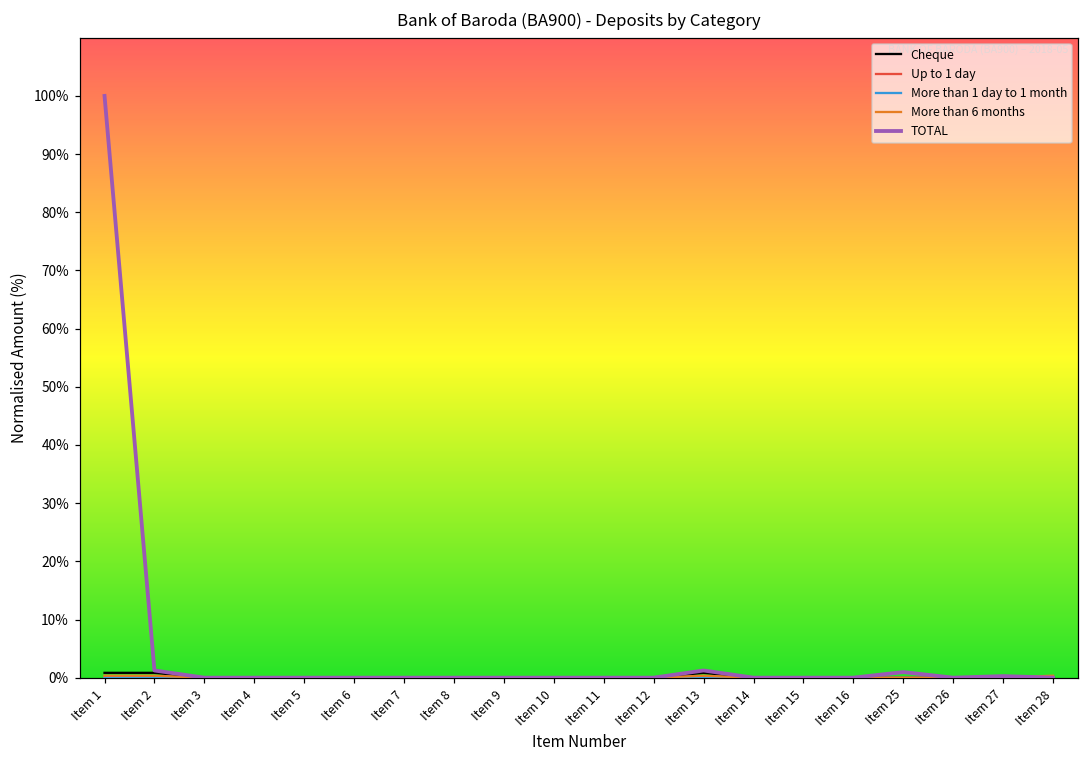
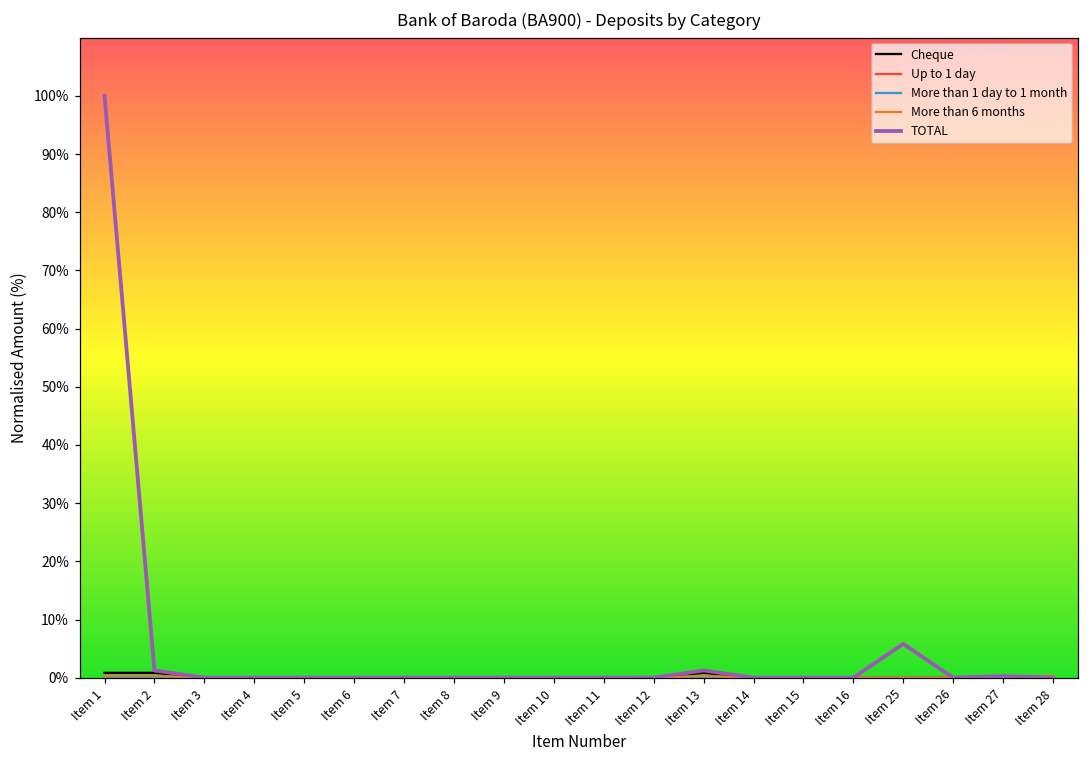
TOTAL, Item 25: 1% -> 6%
